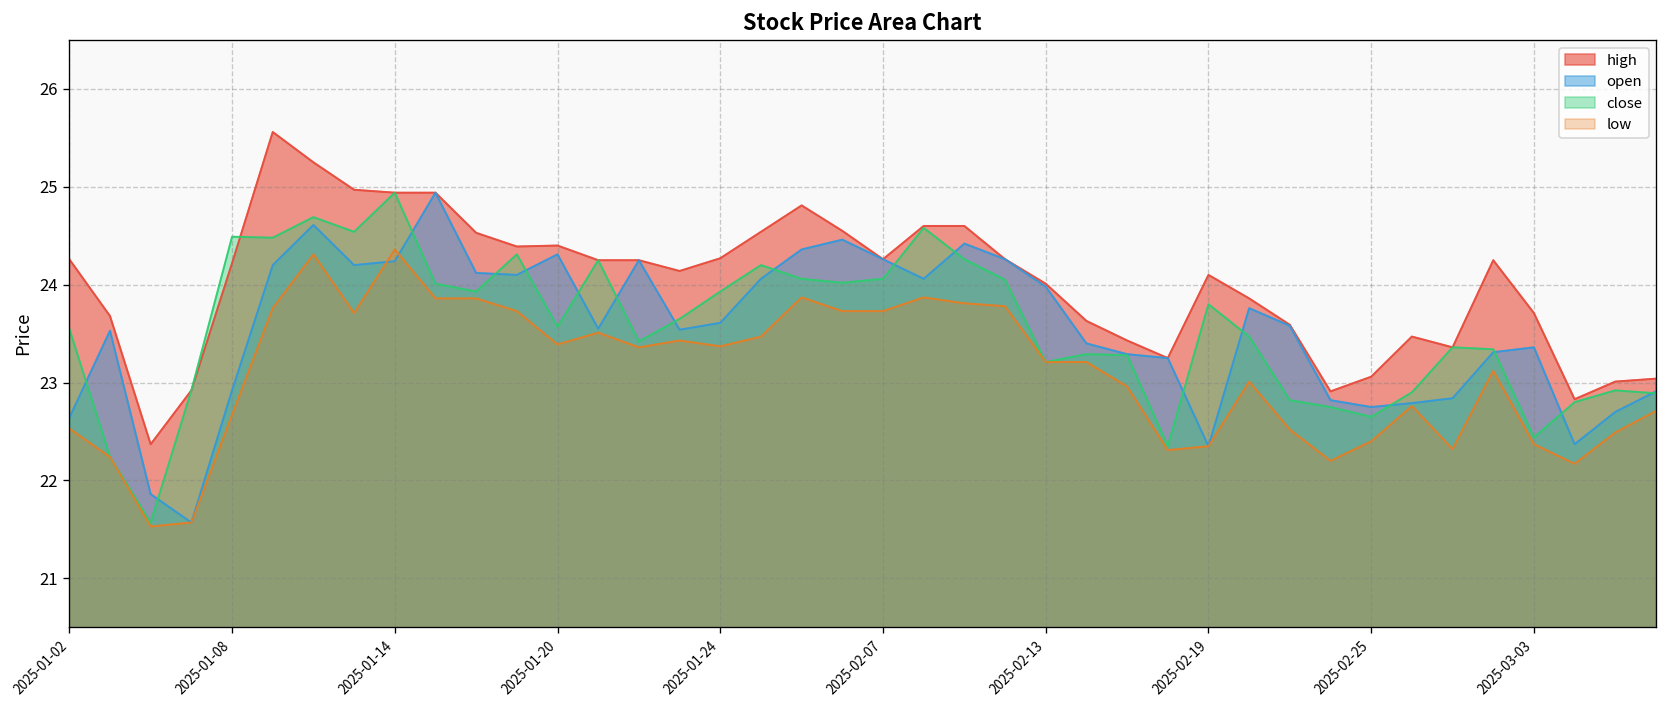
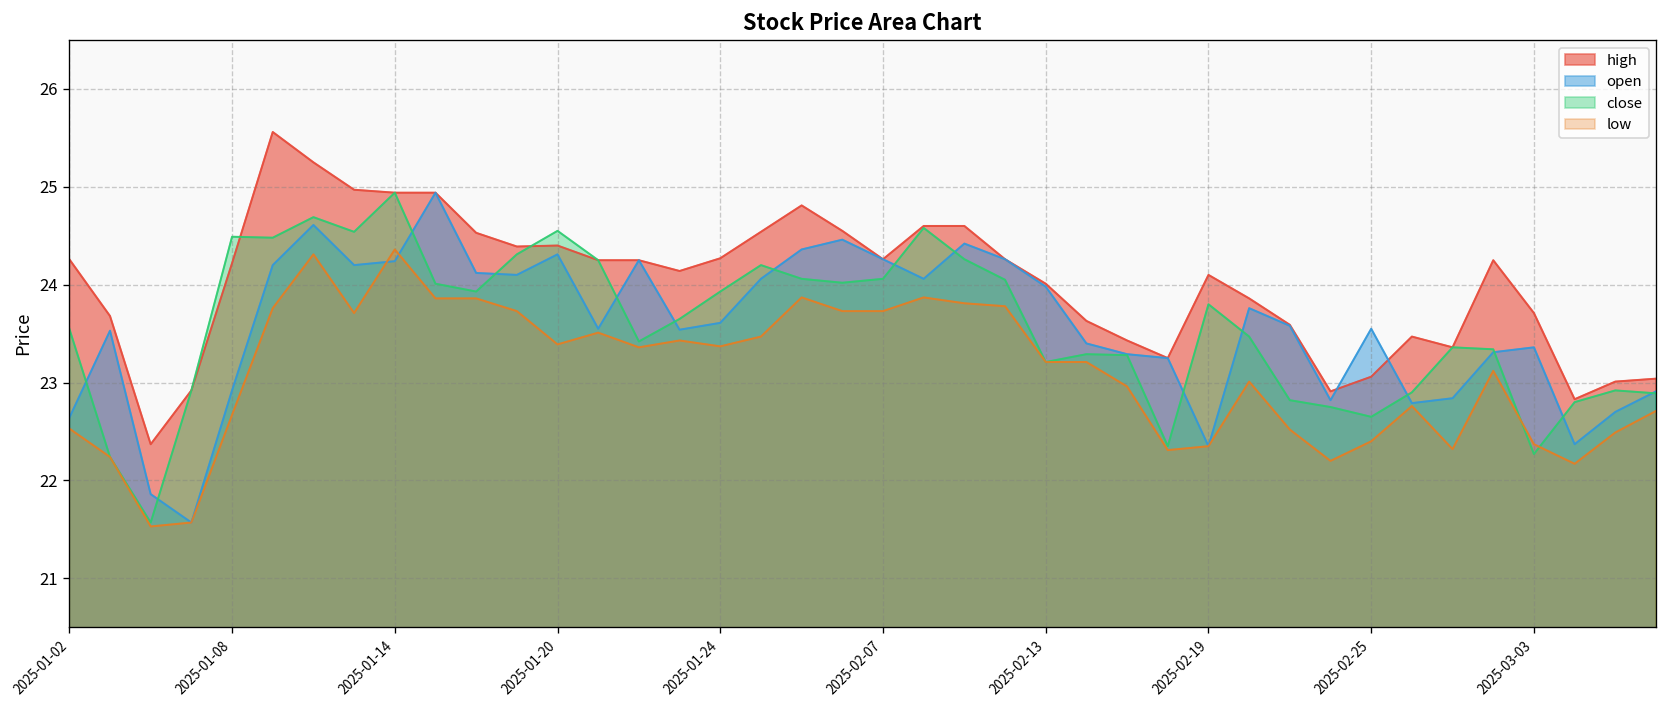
close, 2025-01-20: 23.6 -> 24.6
open, 2025-02-25: 22.8 -> 23.6
close, 2025-03-03: 22.4 -> 22.3
